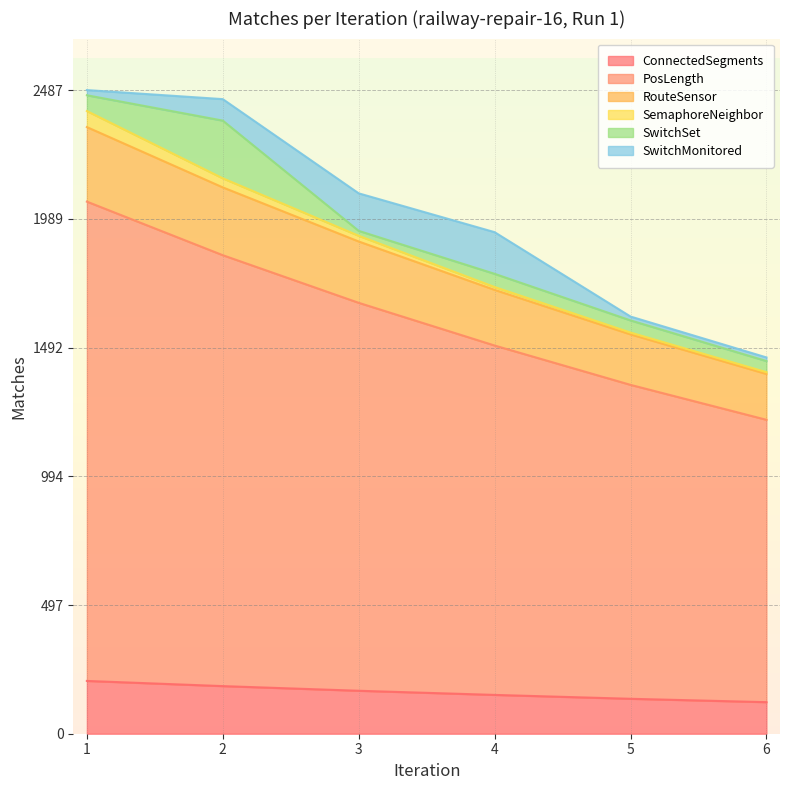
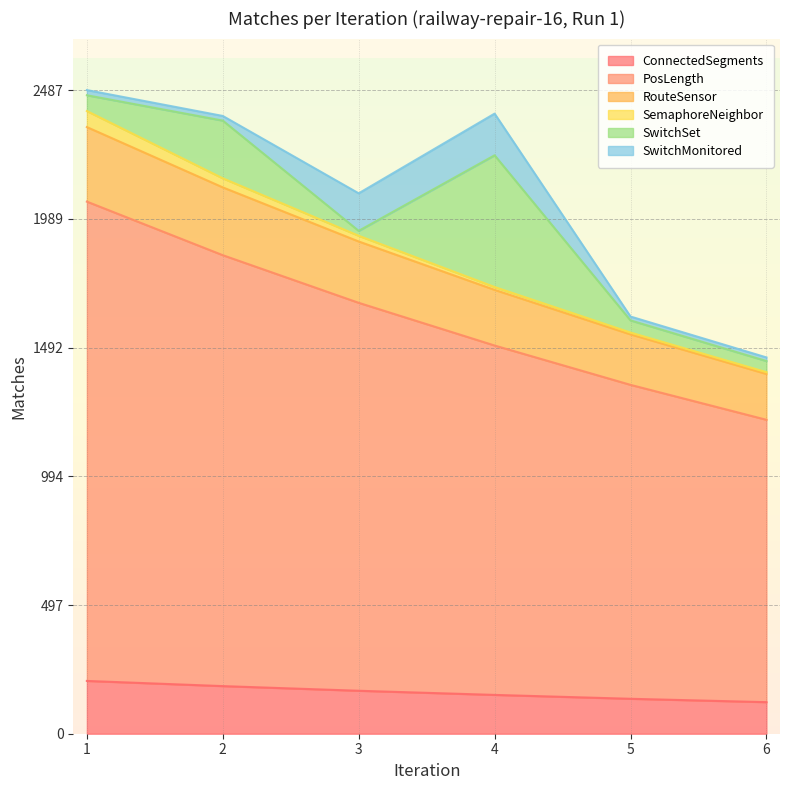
SwitchMonitored, 2: 80 -> 20
SwitchSet, 4: 50 -> 510
